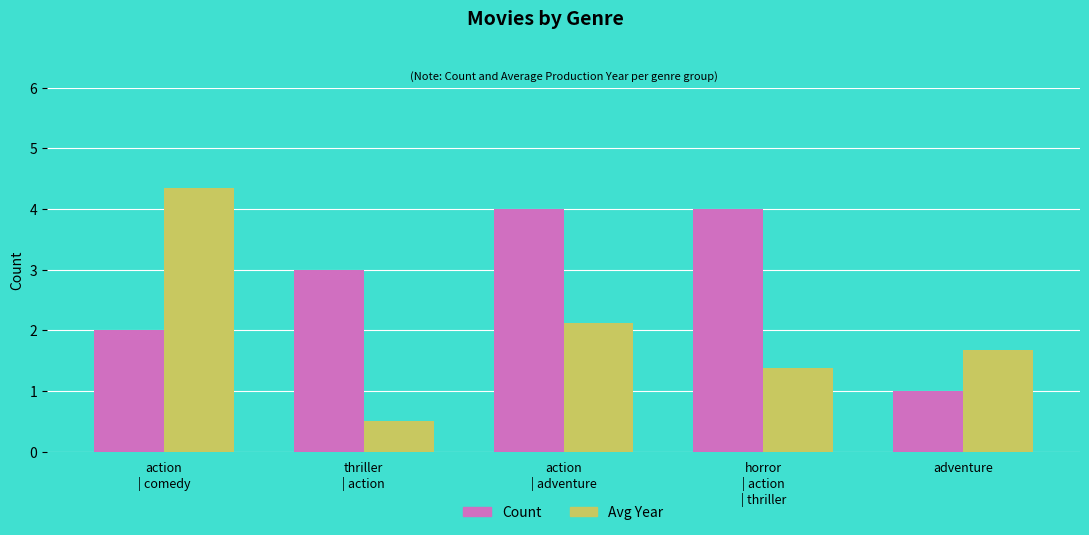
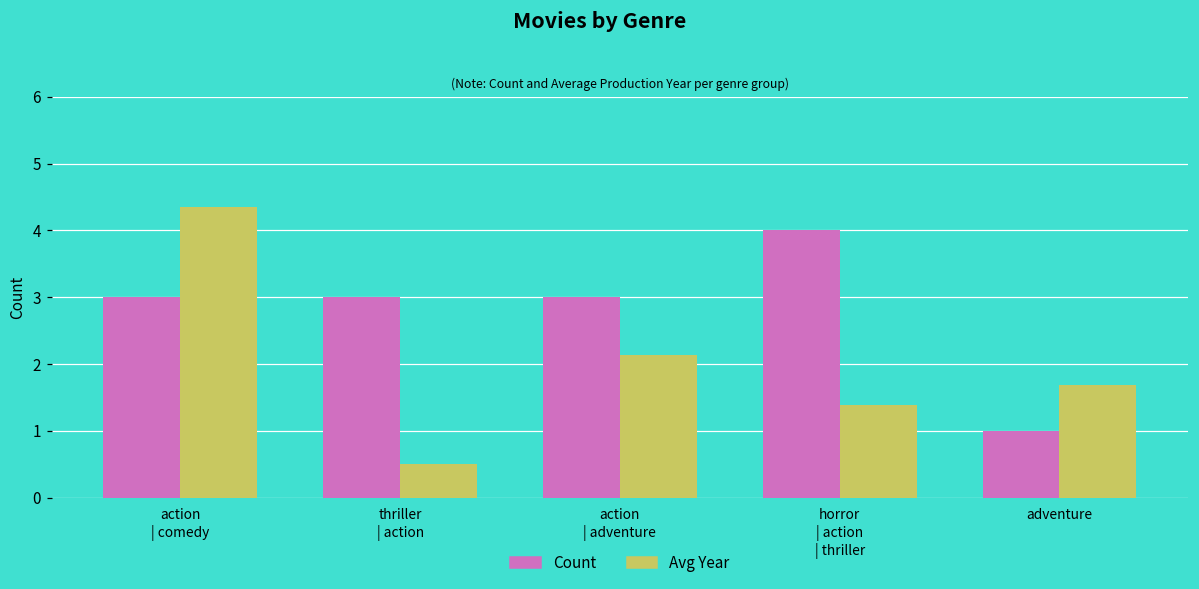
Count, action | comedy: 2 -> 3
Count, action | adventure: 4 -> 3
